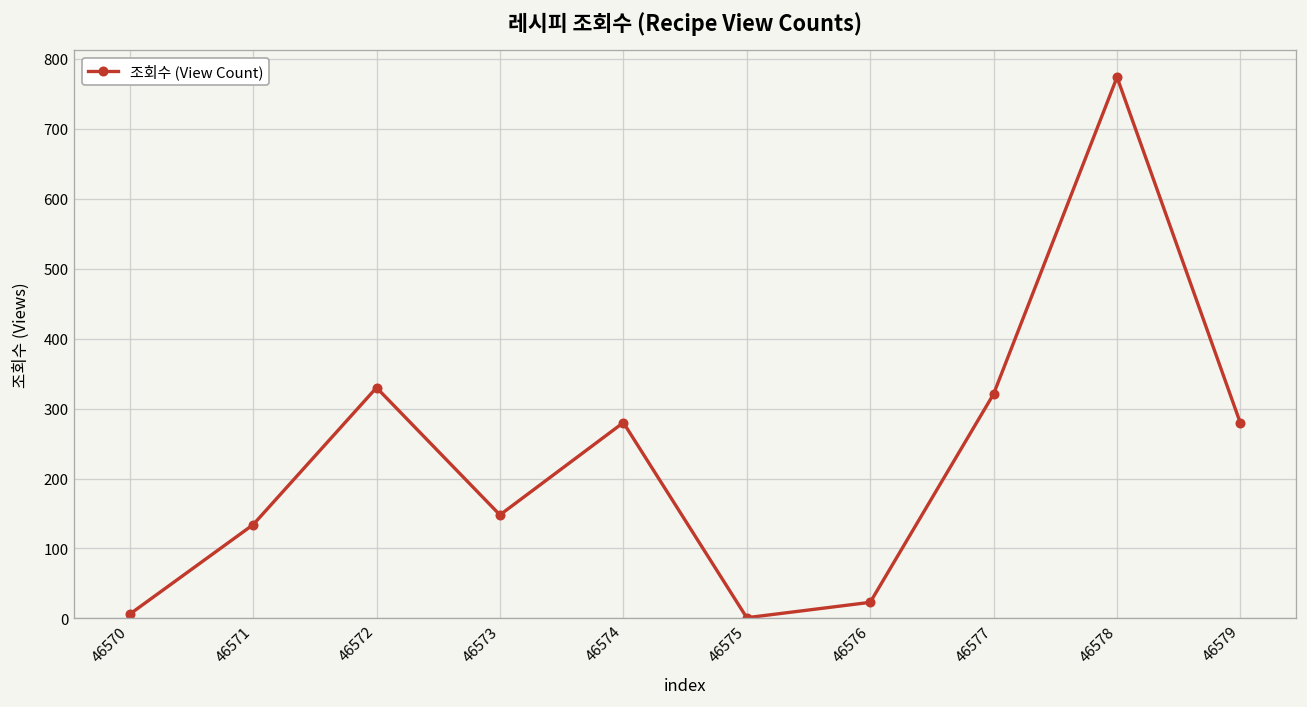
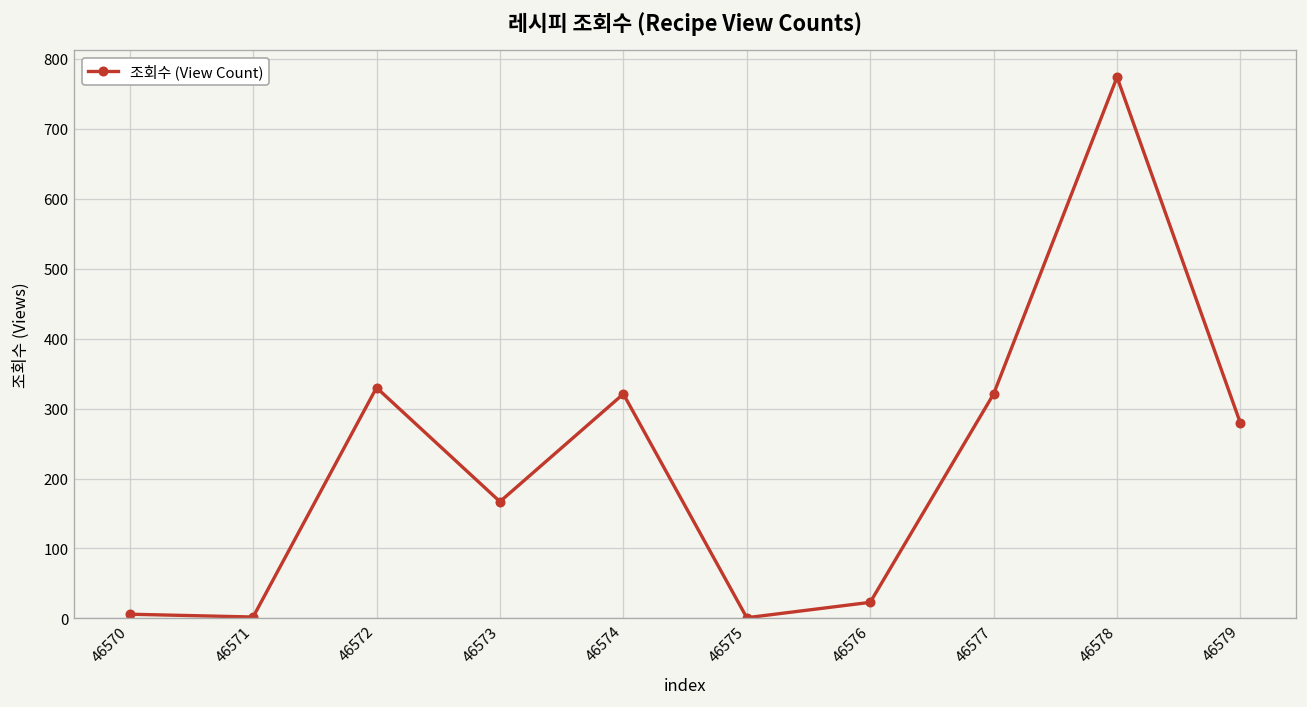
46571: 130 -> 0
46573: 150 -> 170
46574: 280 -> 320
